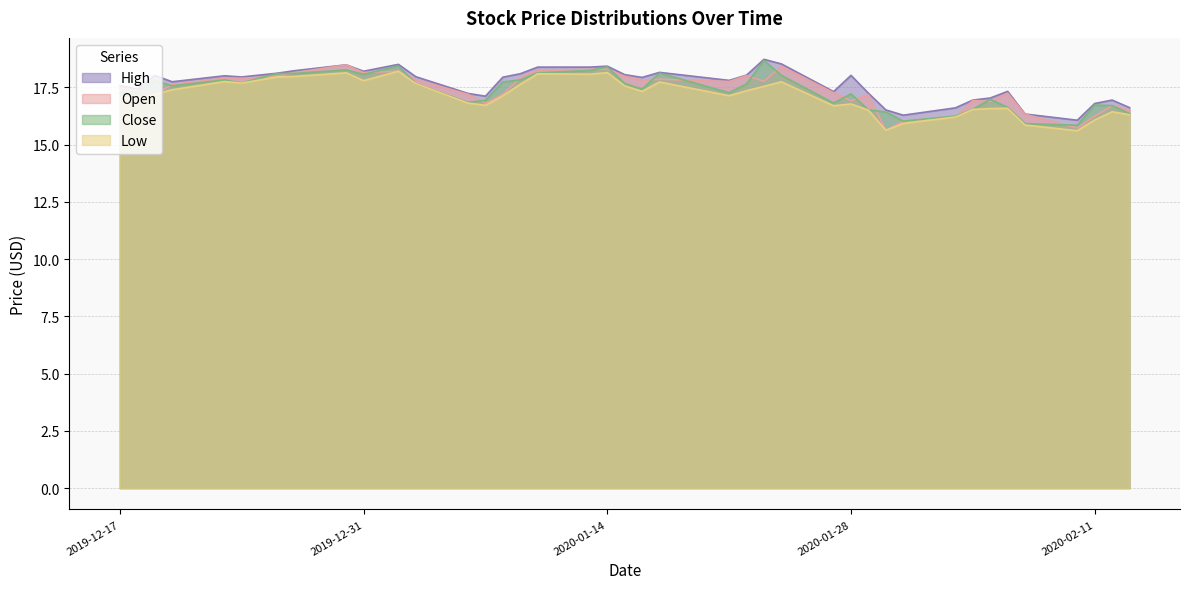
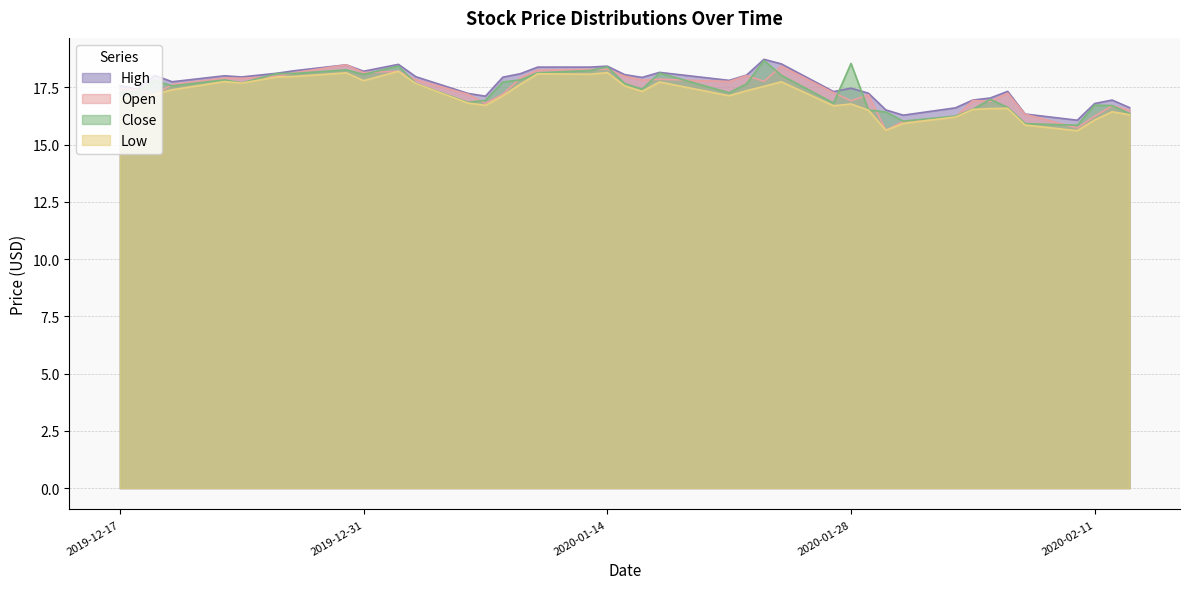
High, 2020-01-28: 18.0 -> 17.5
Close, 2020-01-28: 17.2 -> 18.6
